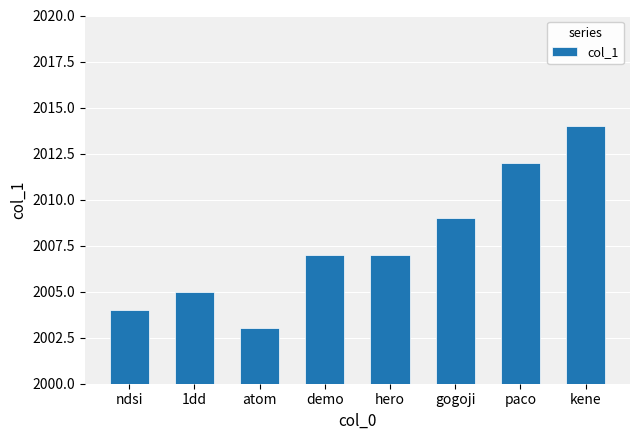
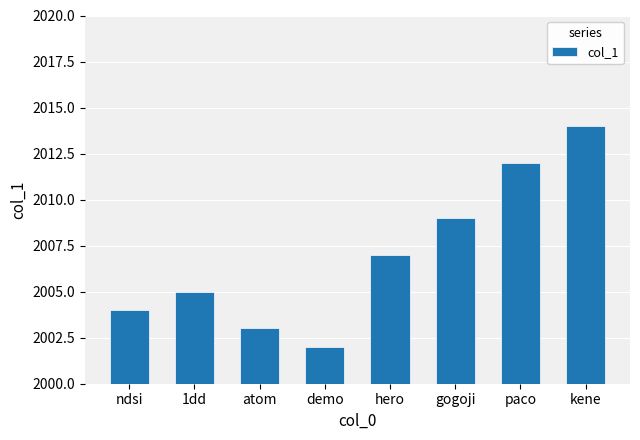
demo: 2007 -> 2002
